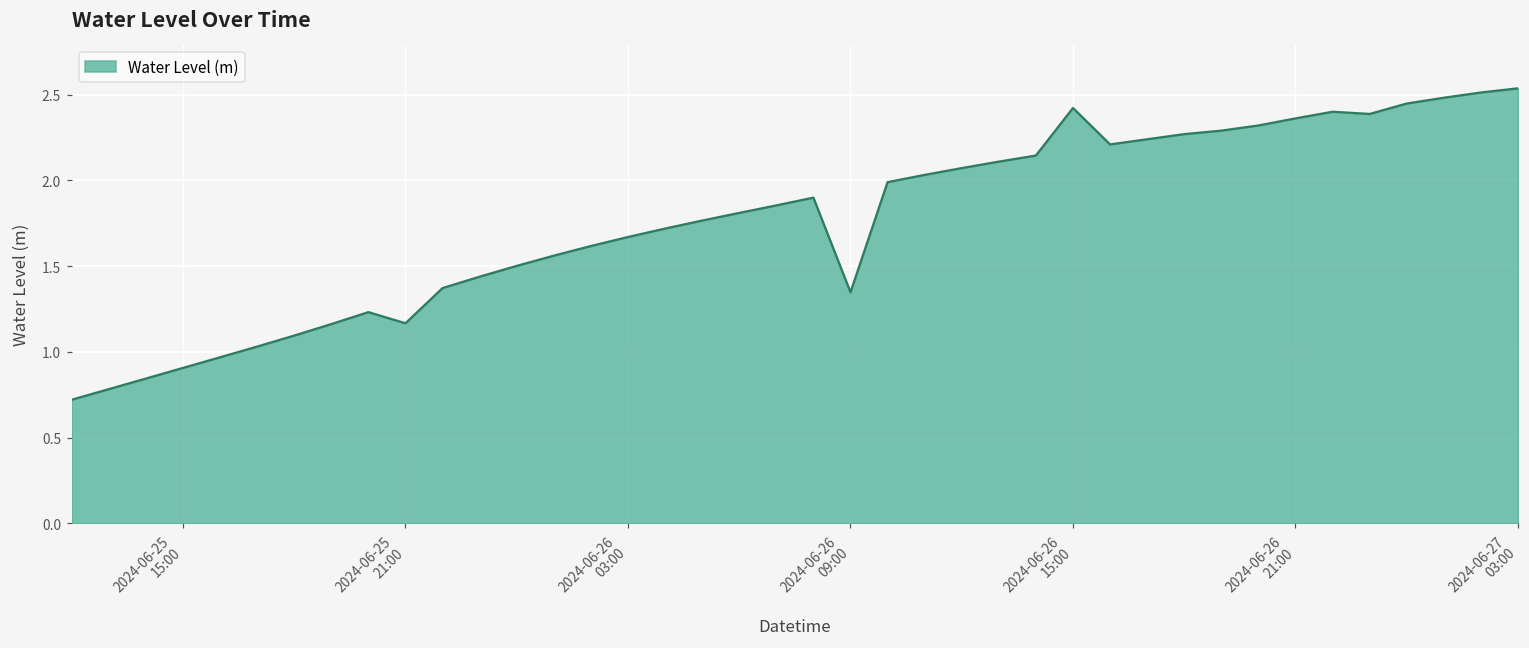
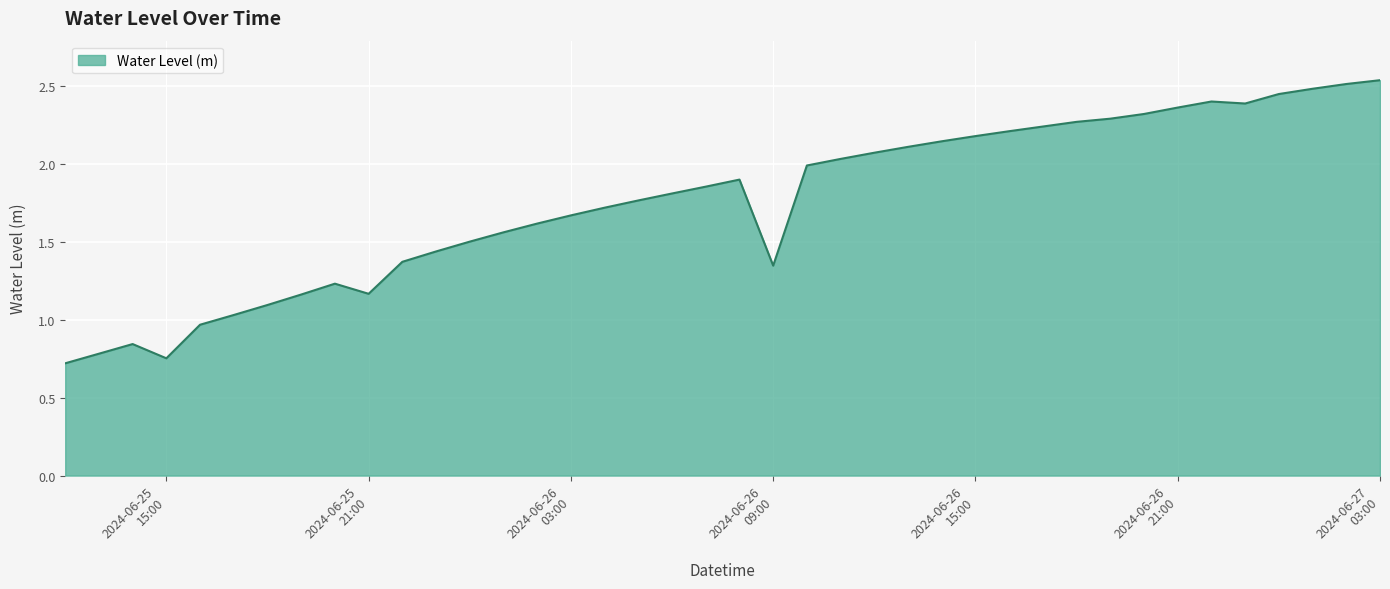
2024-06-25 15:00: 0.91 -> 0.75
2024-06-26 15:00: 2.42 -> 2.18
